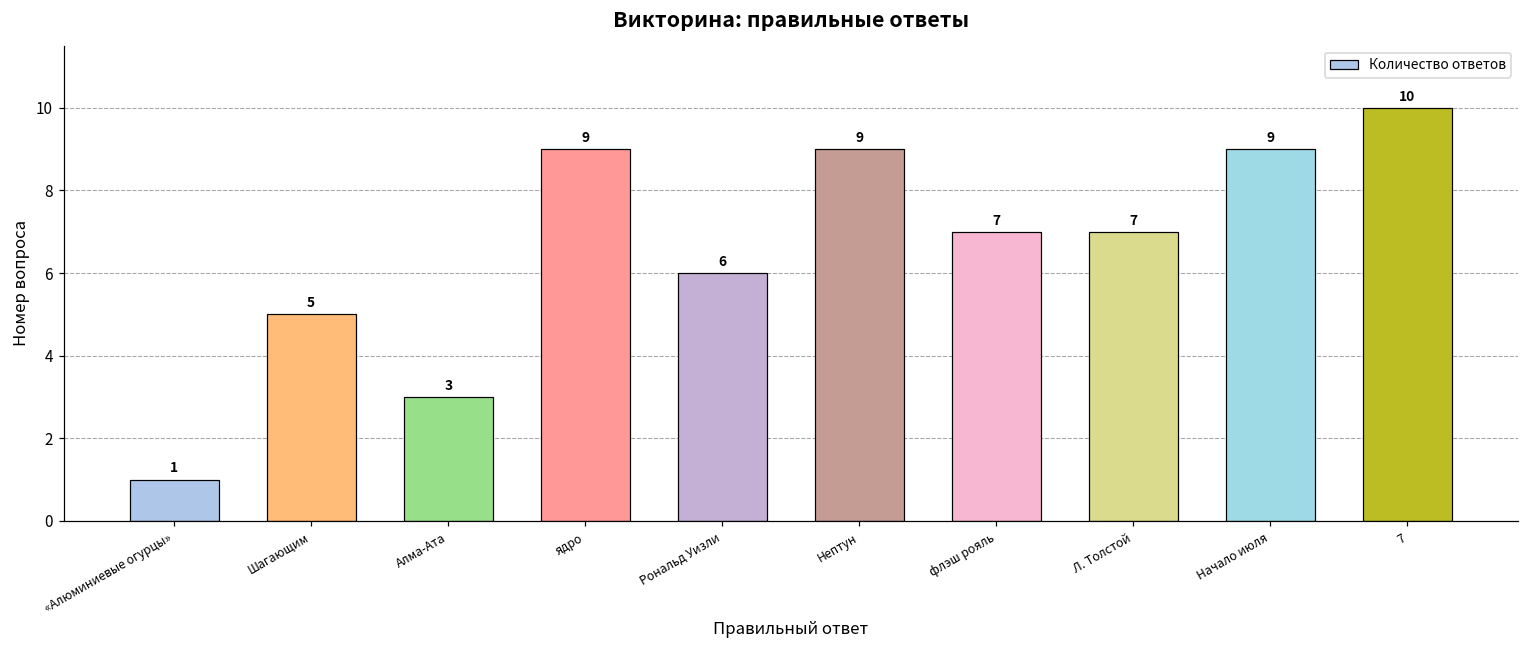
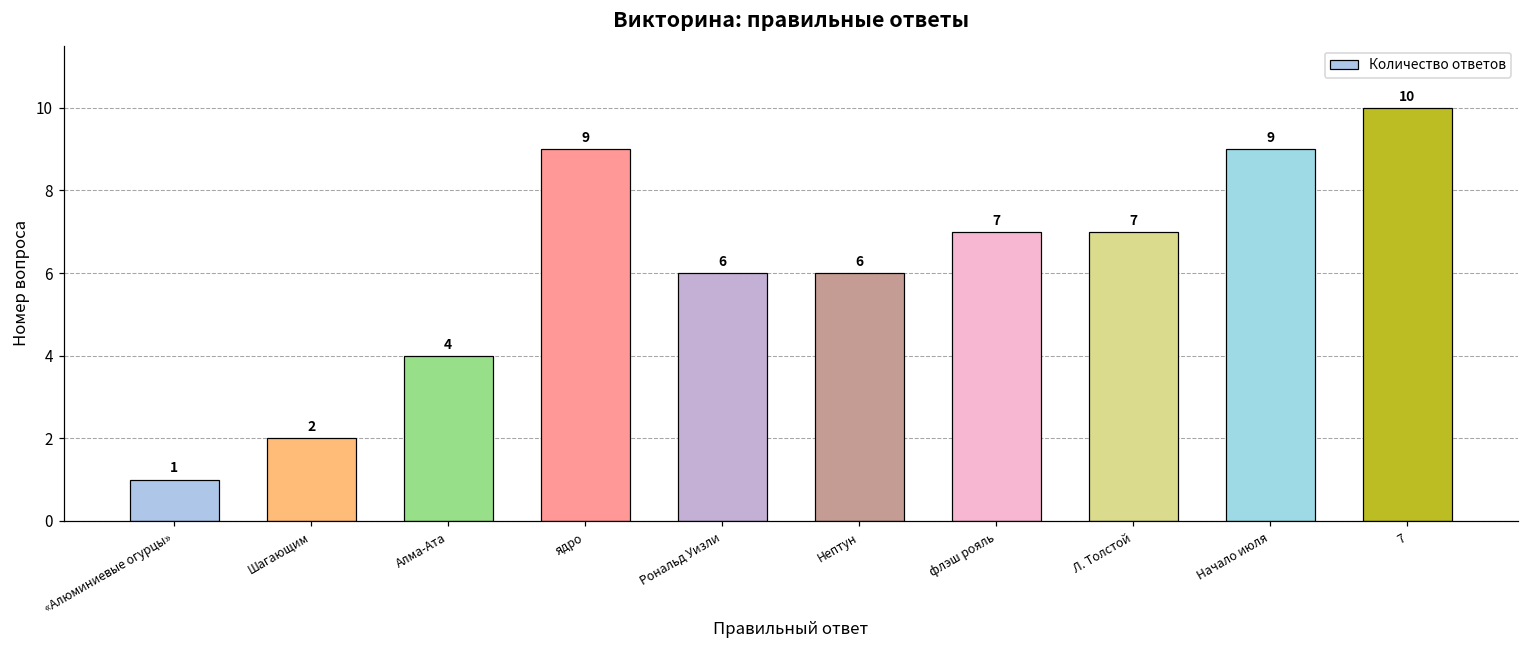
Шагающим: 5 -> 2
Алма-Ата: 3 -> 4
Нептун: 9 -> 6
